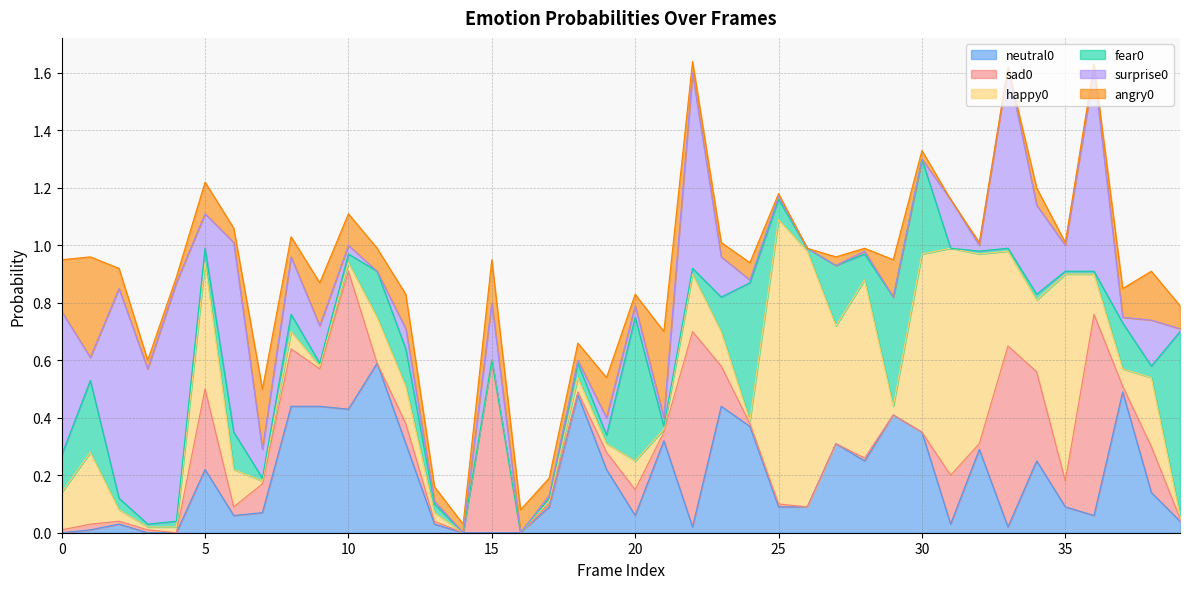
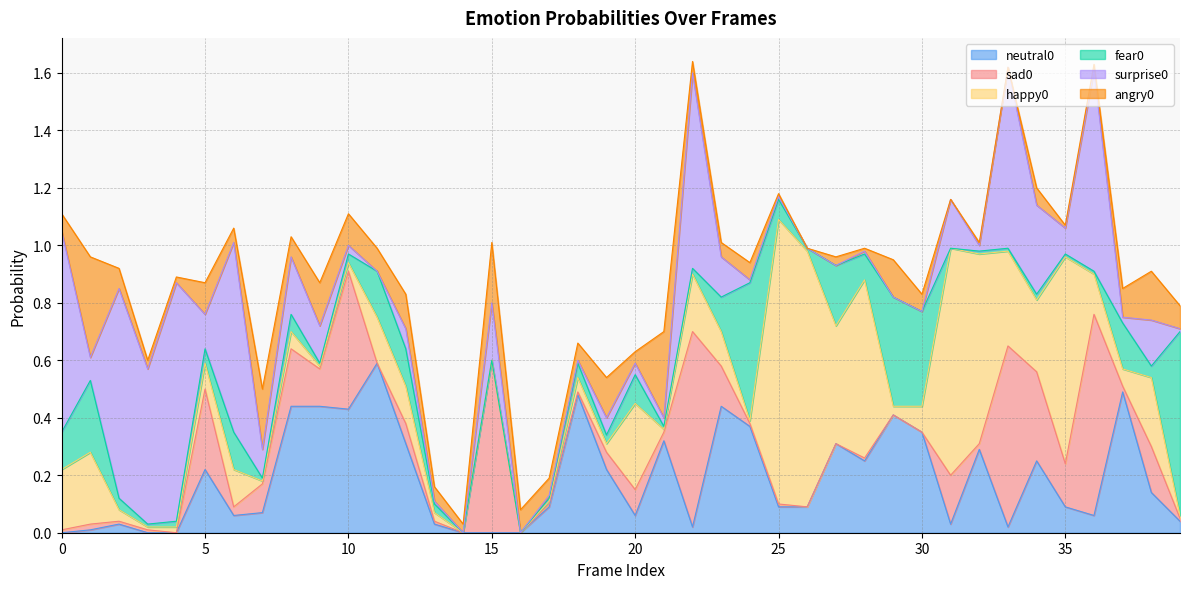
happy0, 0: 0.13 -> 0.21
surprise0, 0: 0.5 -> 0.7
angry0, 0: 0.18 -> 0.06
happy0, 5: 0.44 -> 0.09
angry0, 15: 0.15 -> 0.21
happy0, 20: 0.1 -> 0.3
fear0, 20: 0.5 -> 0.1
happy0, 30: 0.62 -> 0.09
angry0, 30: 0.03 -> 0.06
sad0, 35: 0.09 -> 0.15
